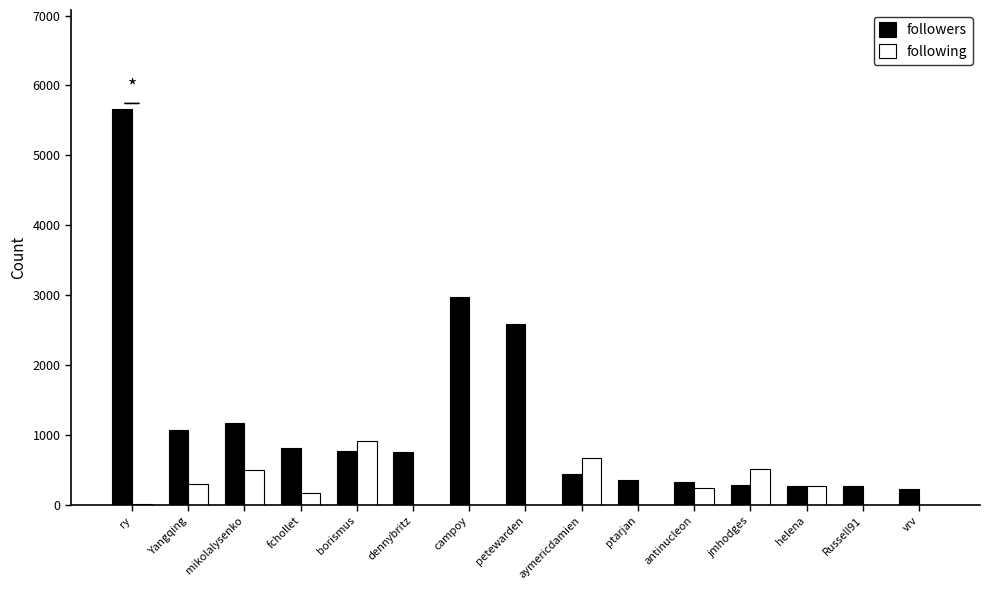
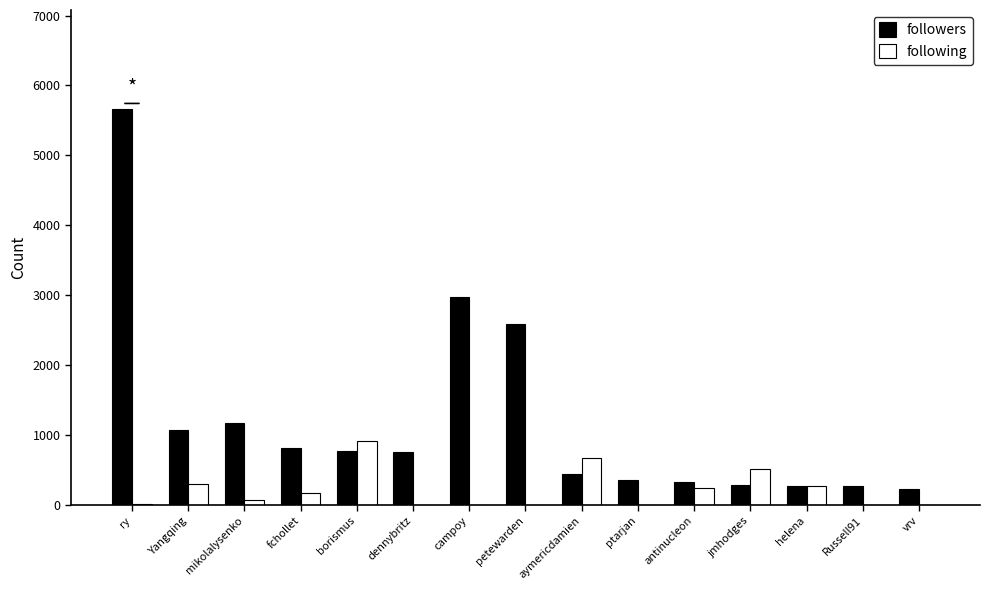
following, mikolalysenko: 500 -> 100
